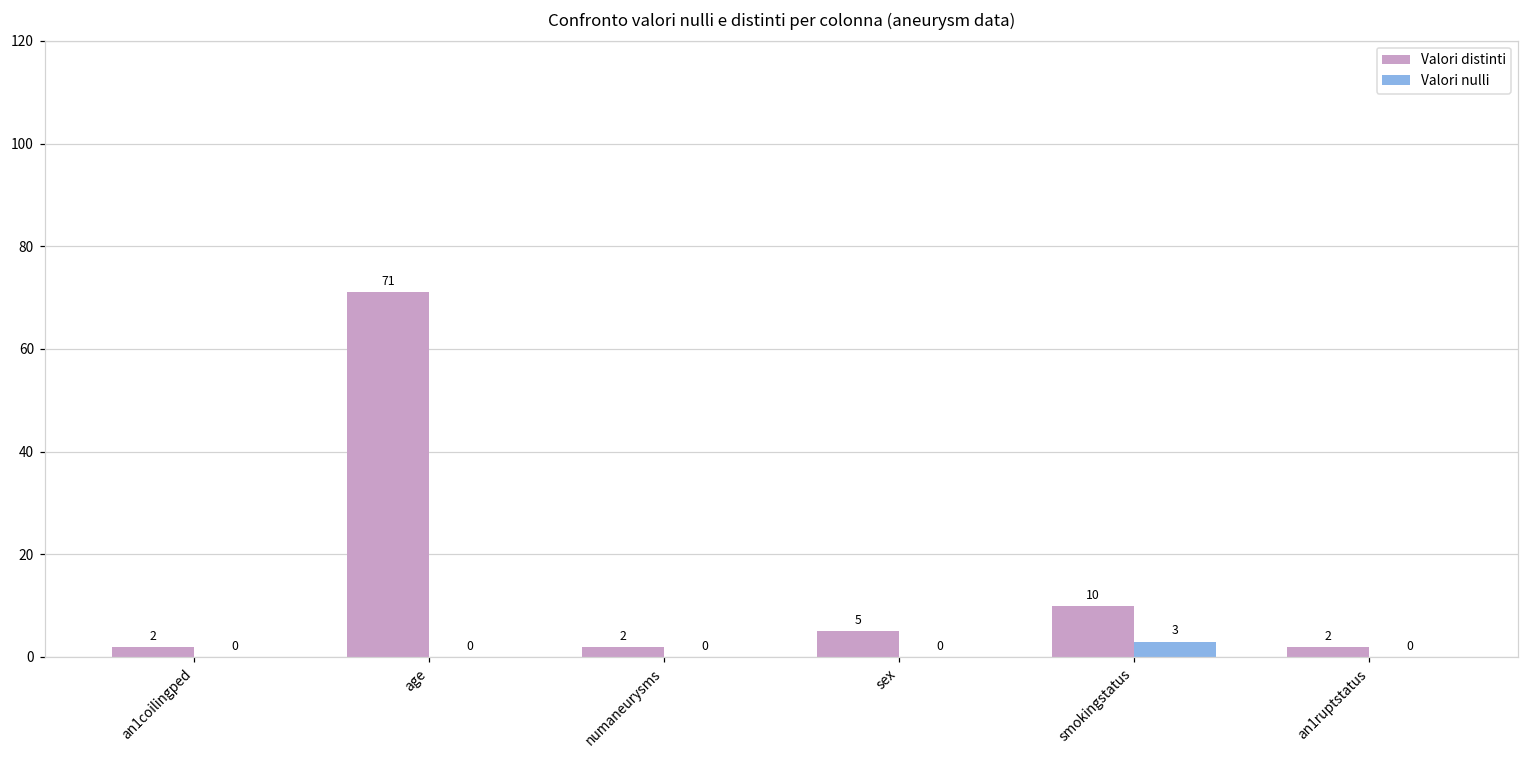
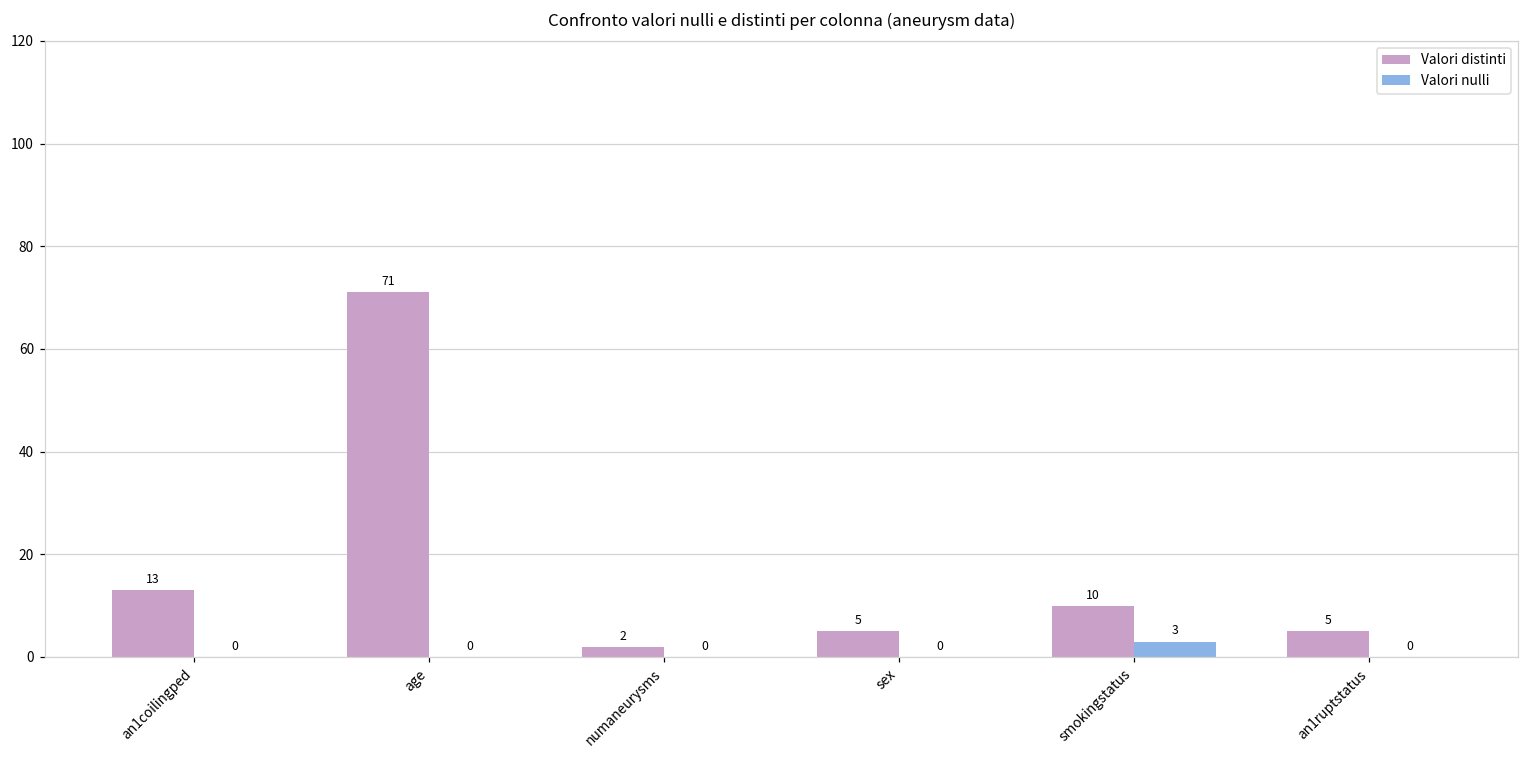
Valori distinti, an1coilingped: 2 -> 13
Valori distinti, an1ruptstatus: 2 -> 5
